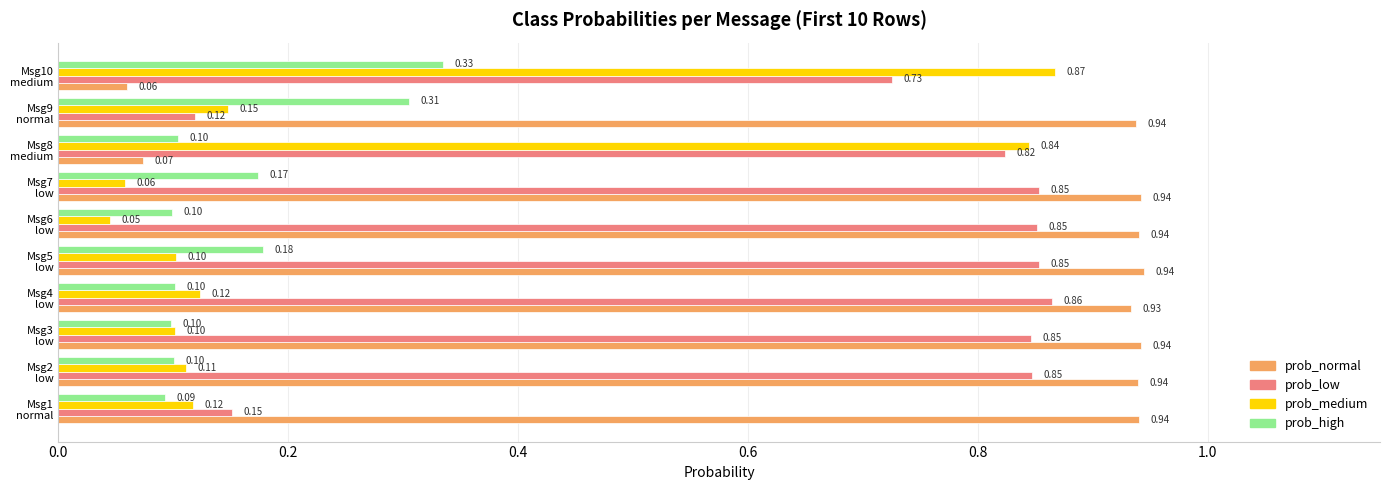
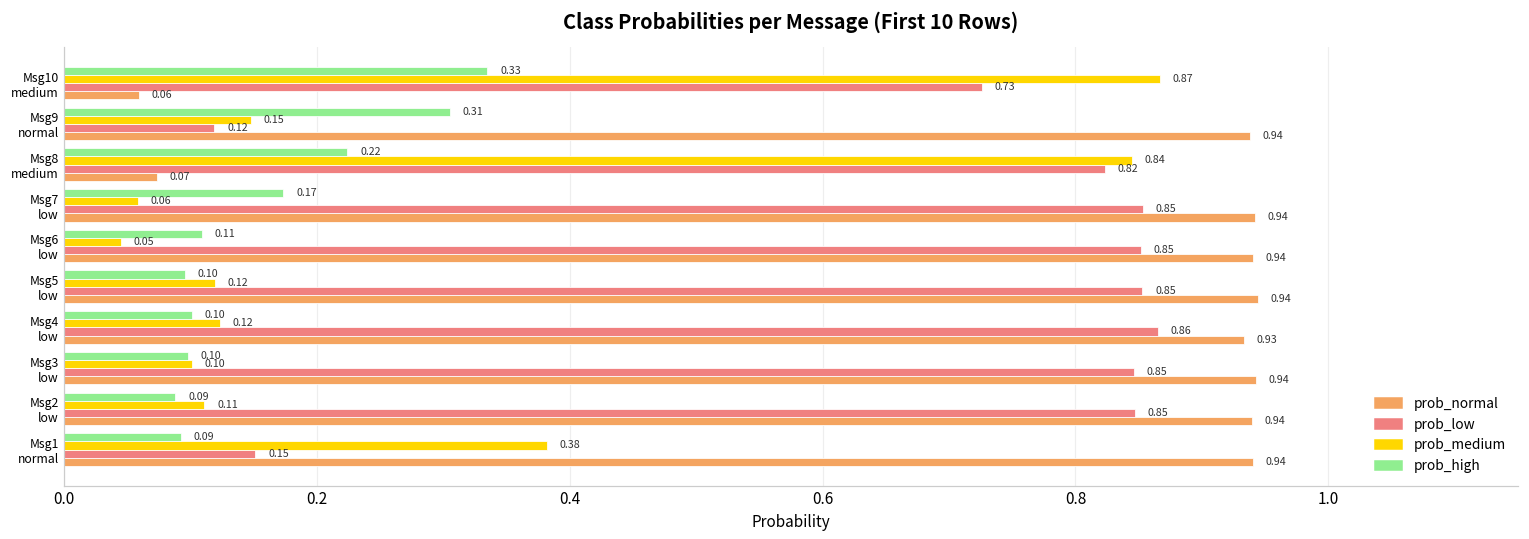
prob_high, Msg8 medium: 0.10 -> 0.22
prob_high, Msg6 low: 0.10 -> 0.11
prob_high, Msg5 low: 0.18 -> 0.10
prob_medium, Msg5 low: 0.10 -> 0.12
prob_high, Msg2 low: 0.10 -> 0.09
prob_medium, Msg1 normal: 0.12 -> 0.38
